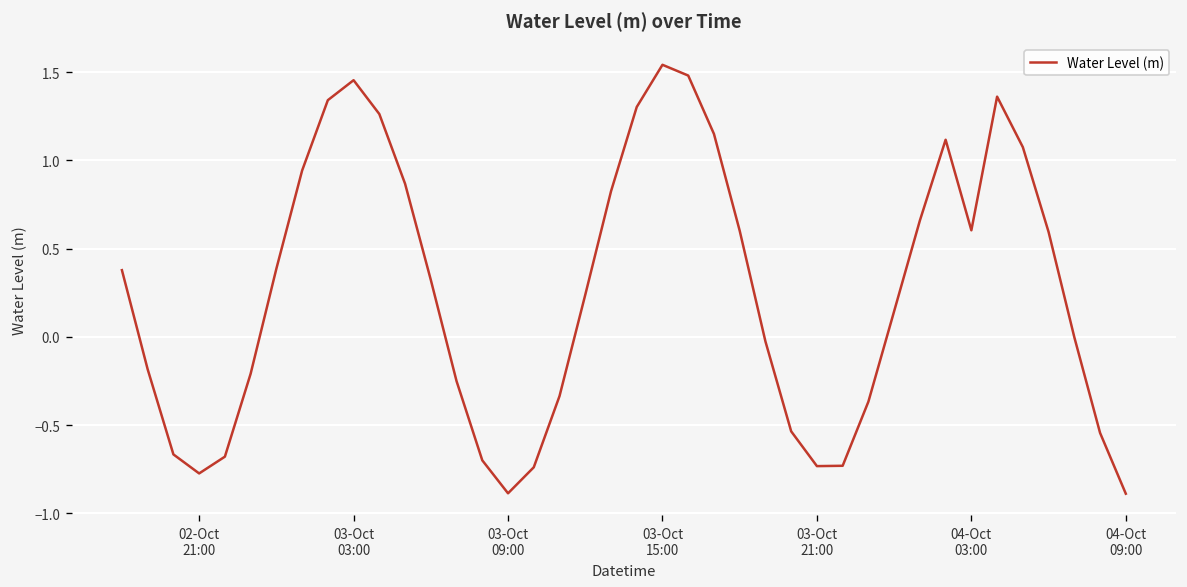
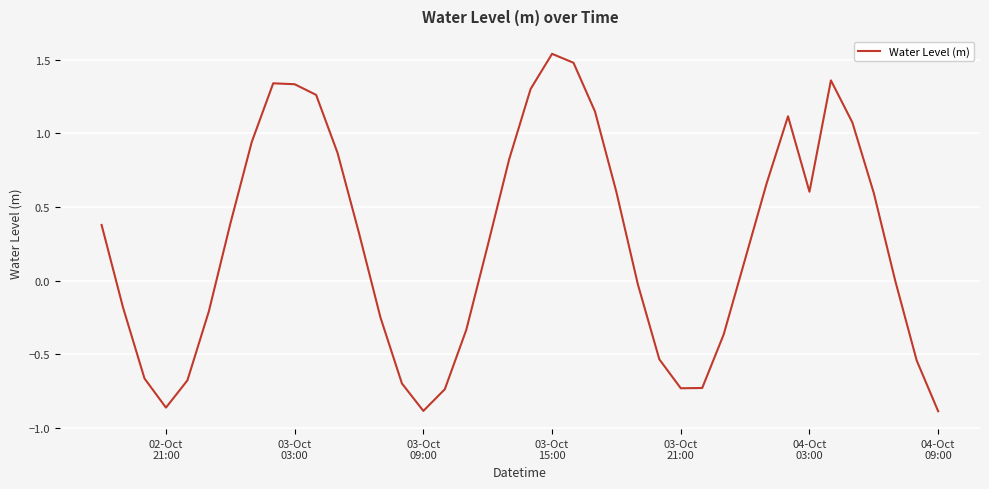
02-Oct 21:00: -0.77 -> -0.86
03-Oct 03:00: 1.45 -> 1.33
